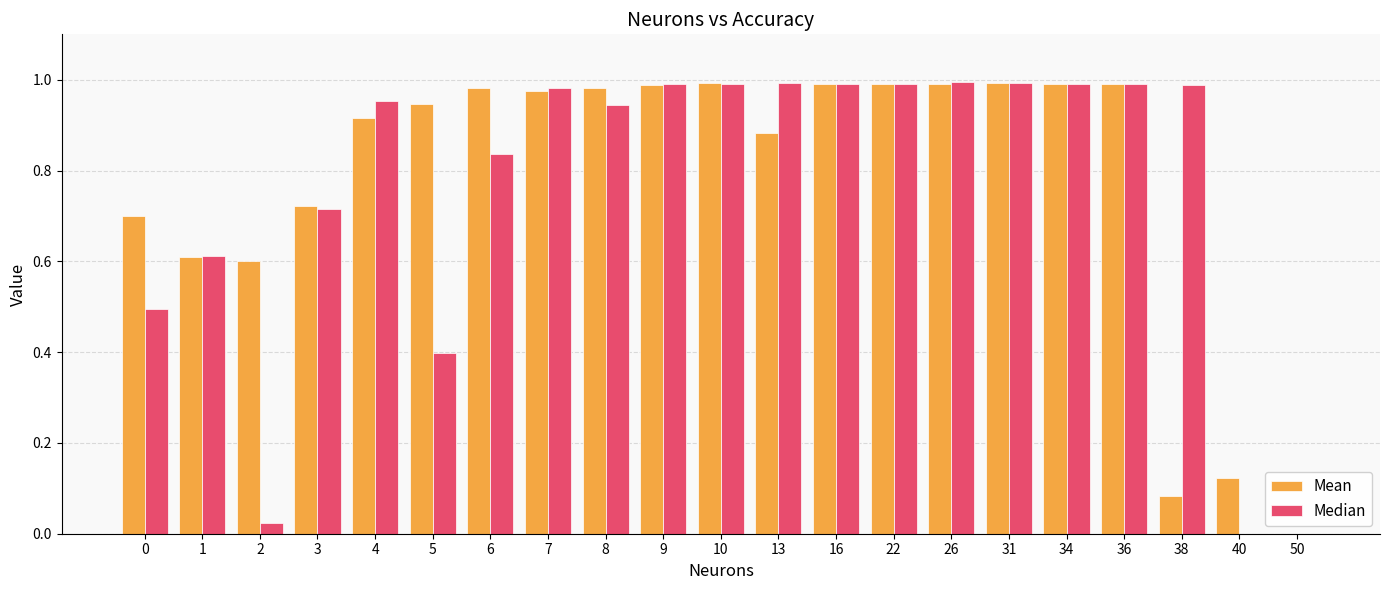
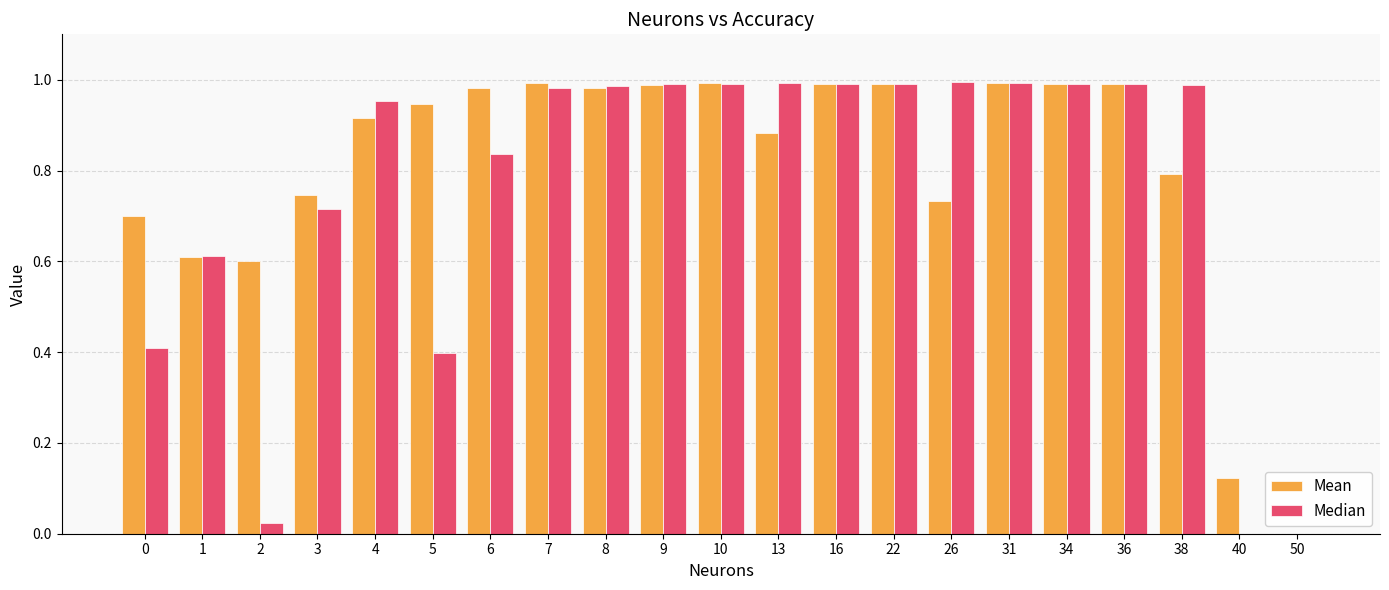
Median, 0: 0.50 -> 0.41
Mean, 3: 0.72 -> 0.75
Mean, 7: 0.98 -> 0.99
Median, 8: 0.94 -> 0.99
Mean, 26: 0.99 -> 0.73
Mean, 38: 0.08 -> 0.79
